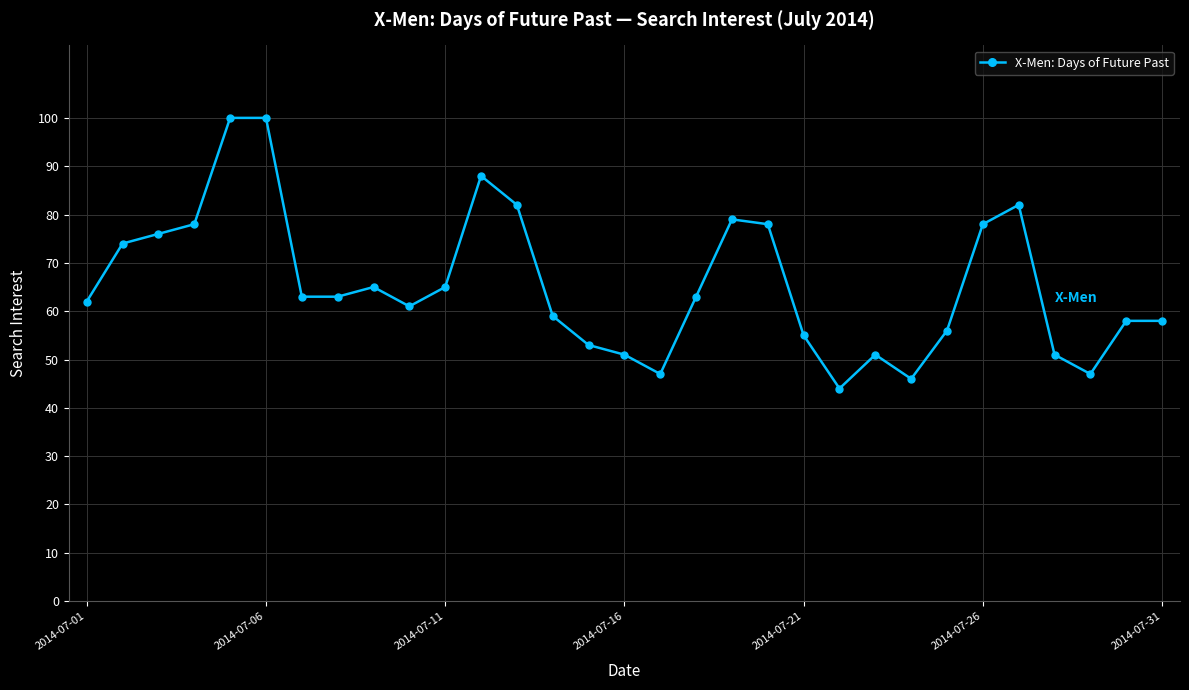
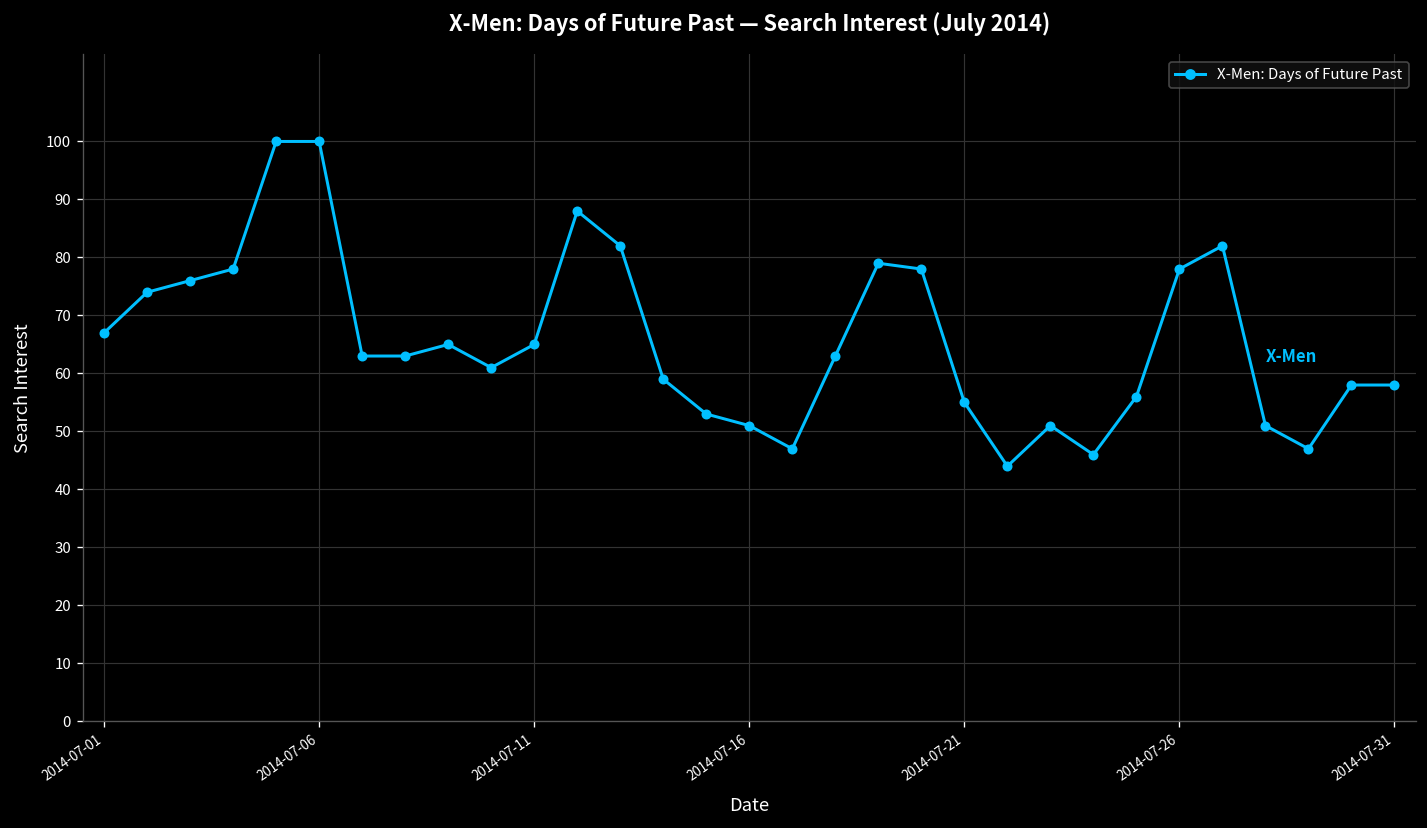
2014-07-01: 62 -> 67
